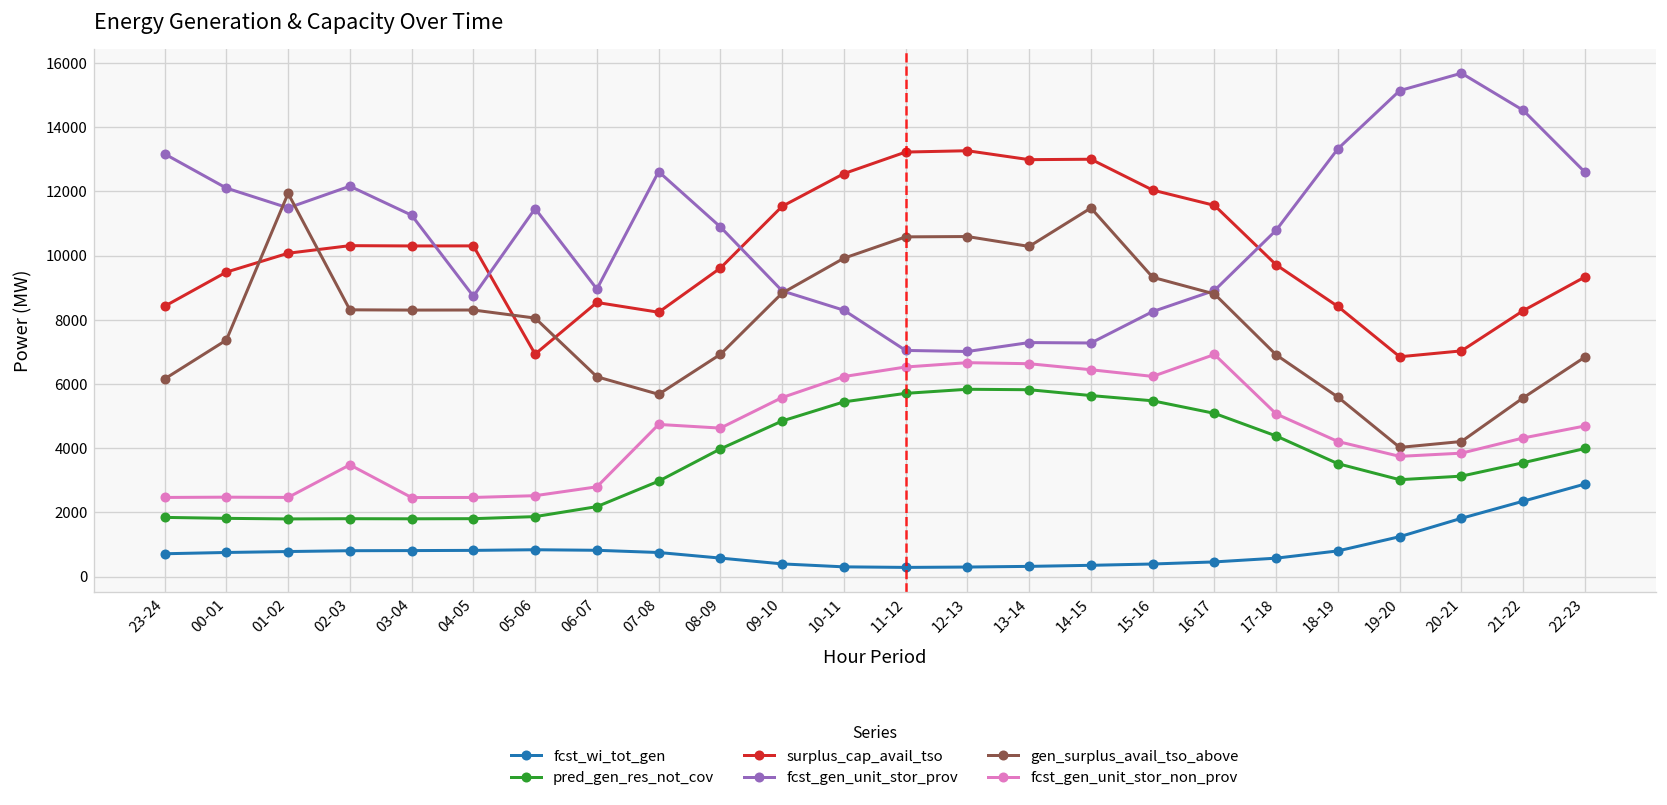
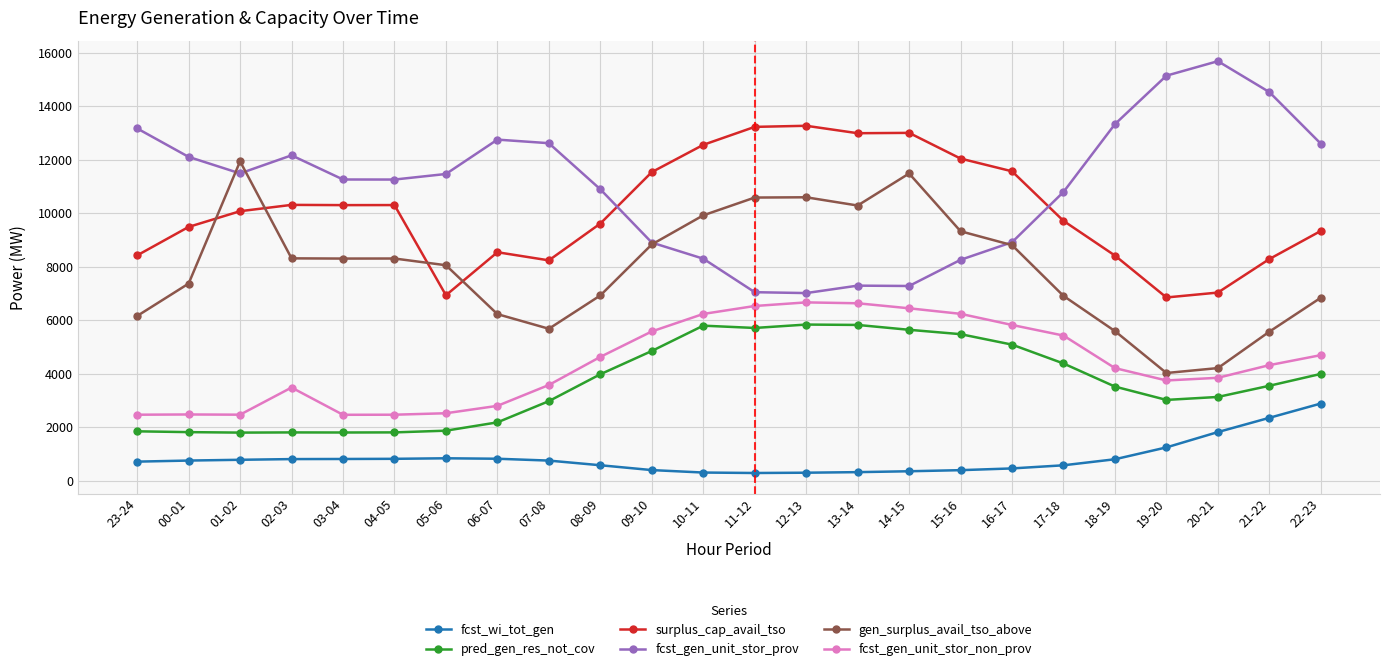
fcst_gen_unit_stor_prov, 04-05: 8700 -> 11300
fcst_gen_unit_stor_prov, 06-07: 9000 -> 12700
fcst_gen_unit_stor_non_prov, 07-08: 4700 -> 3600
pred_gen_res_not_cov, 10-11: 5400 -> 5800
fcst_gen_unit_stor_non_prov, 16-17: 6900 -> 5800
fcst_gen_unit_stor_non_prov, 17-18: 5100 -> 5400
